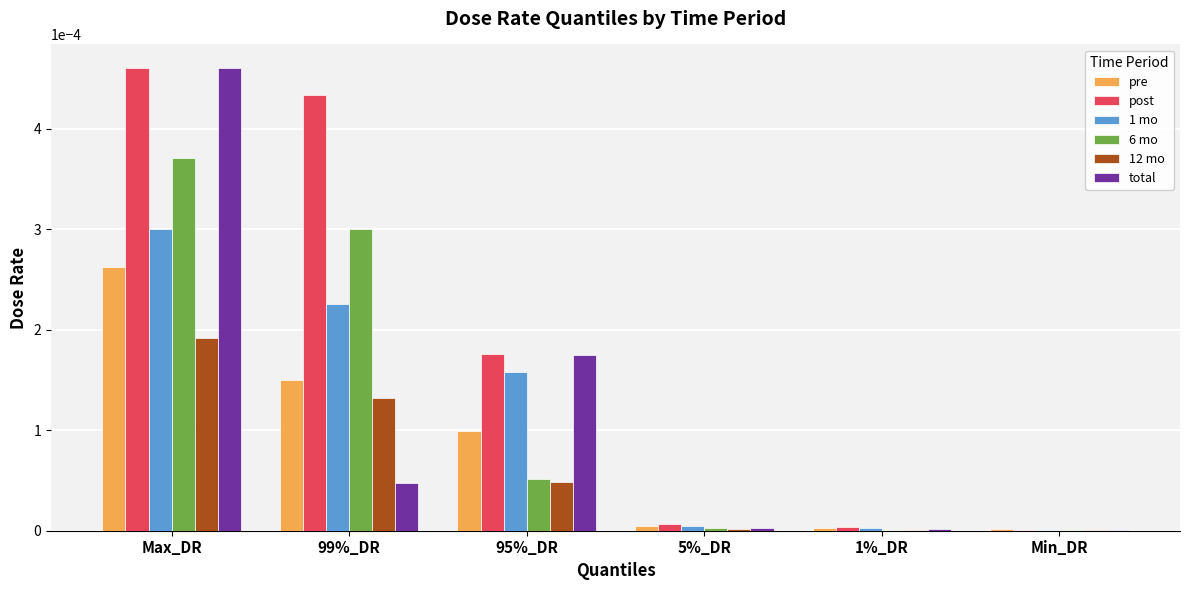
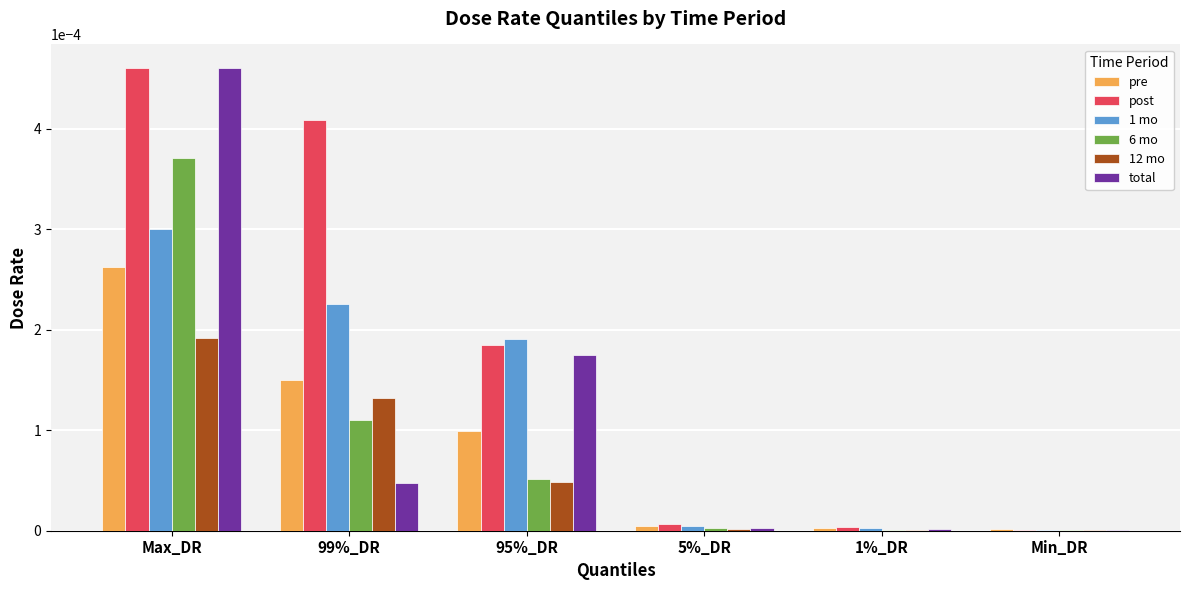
post, 99%_DR: 0.000434 -> 0.000409
6 mo, 99%_DR: 0.00030 -> 0.00011
post, 95%_DR: 0.000176 -> 0.000185
1 mo, 95%_DR: 0.000158 -> 0.000191
